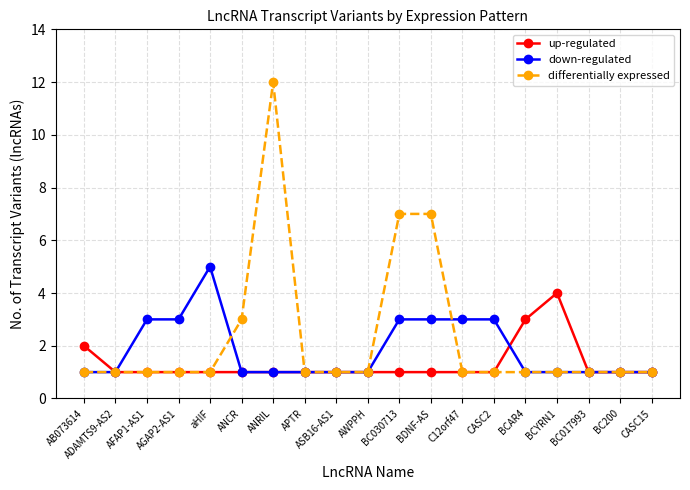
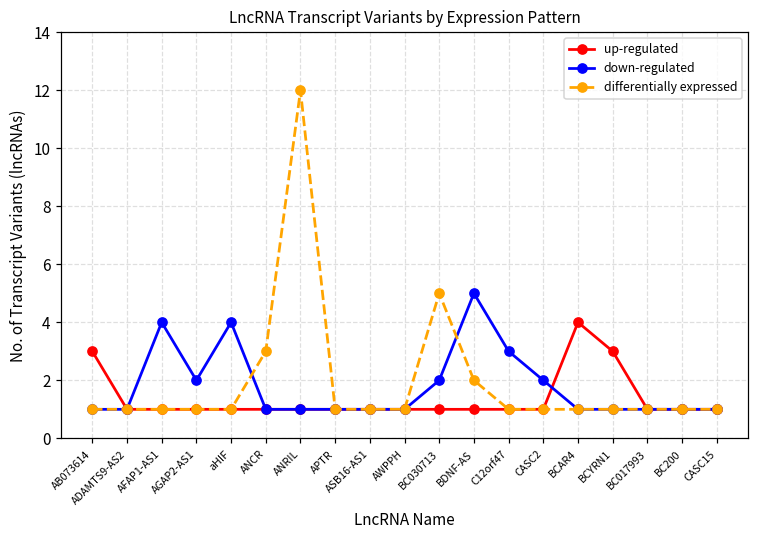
up-regulated, AB073614: 2 -> 3
down-regulated, AFAP1-AS1: 3 -> 4
down-regulated, AGAP2-AS1: 3 -> 2
down-regulated, aHIF: 5 -> 4
down-regulated, BC030713: 3 -> 2
differentially expressed, BC030713: 7 -> 5
down-regulated, BDNF-AS: 3 -> 5
differentially expressed, BDNF-AS: 7 -> 2
down-regulated, CASC2: 3 -> 2
up-regulated, BCAR4: 3 -> 4
up-regulated, BCYRN1: 4 -> 3
